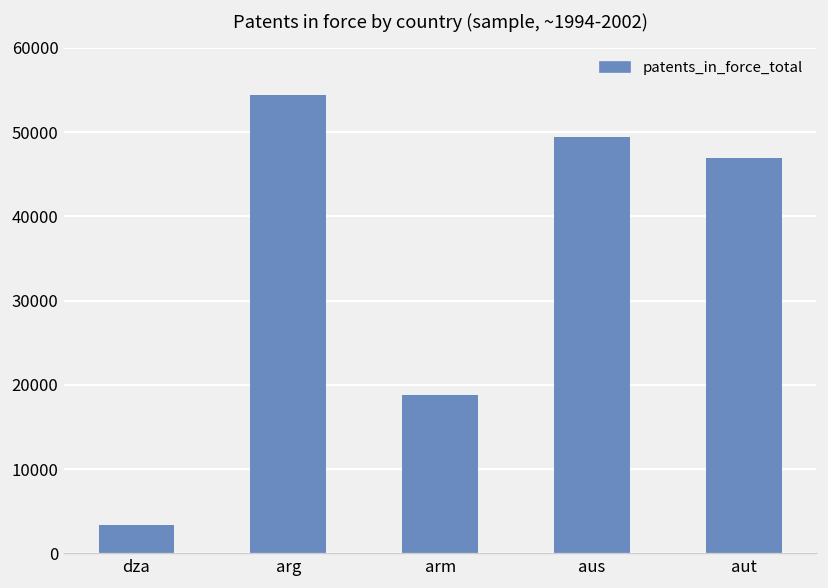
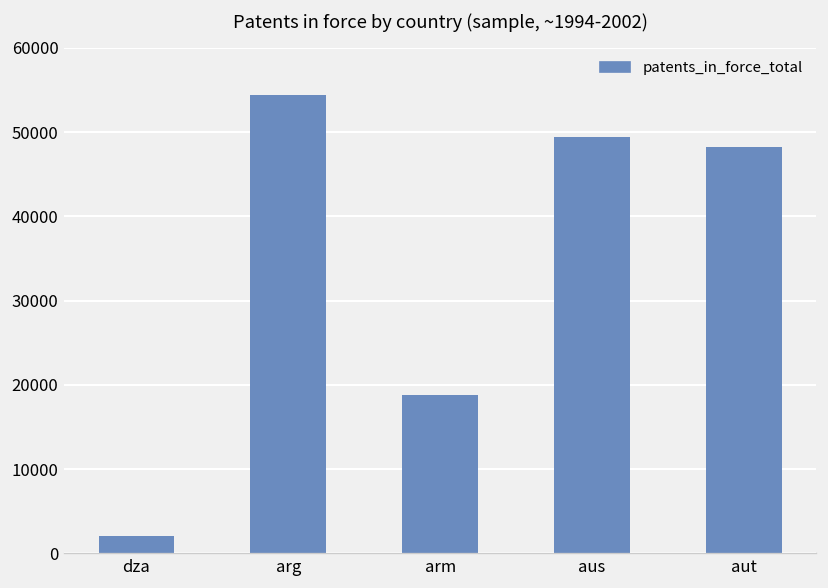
dza: 3000 -> 2000
aut: 47000 -> 48000
